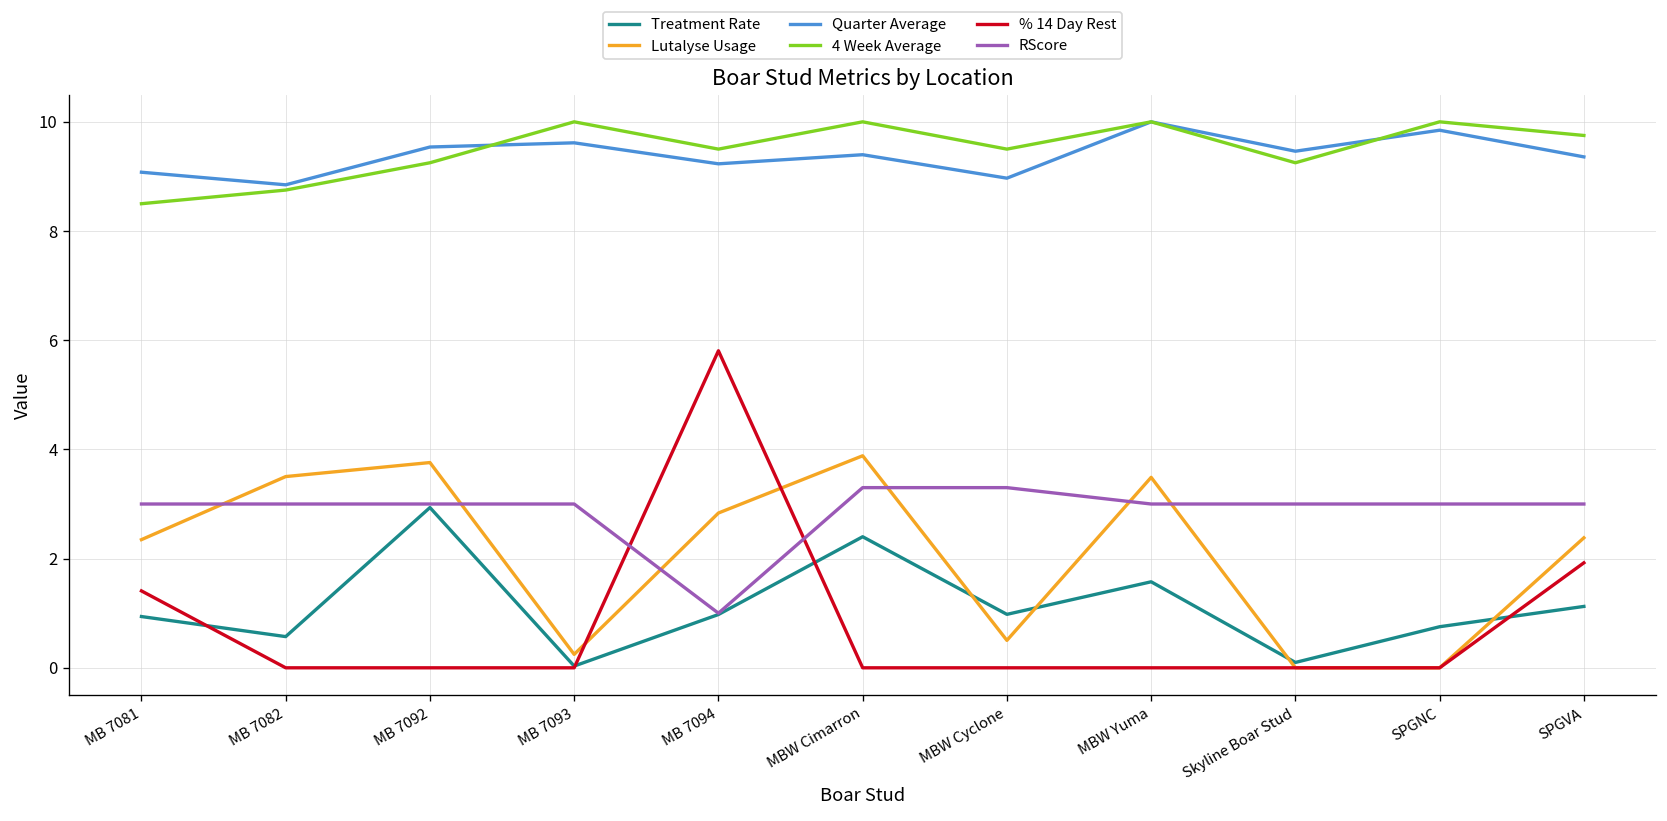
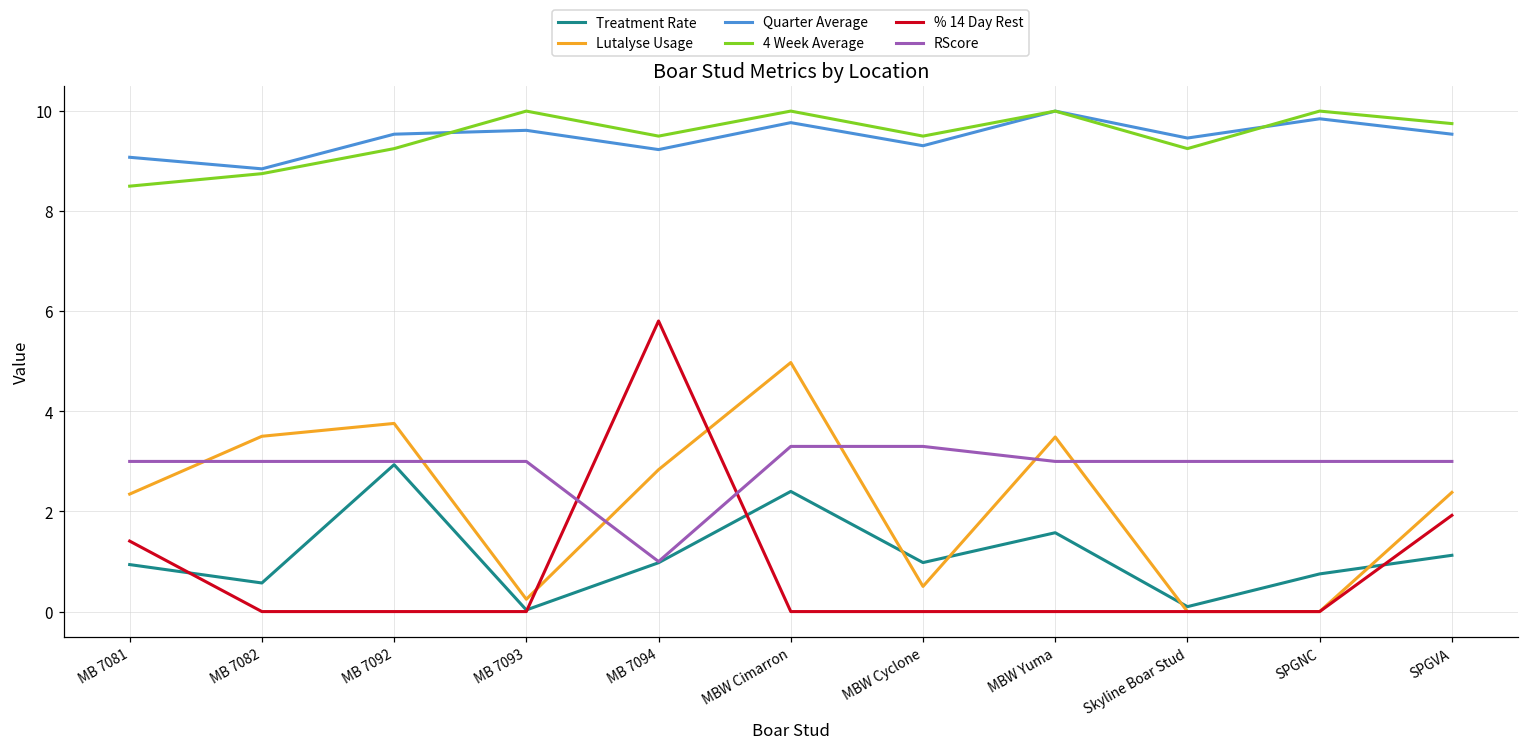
Lutalyse Usage, MBW Cimarron: 3.9 -> 5.0
Quarter Average, MBW Cimarron: 9.4 -> 9.8
Quarter Average, MBW Cyclone: 9.0 -> 9.3
Quarter Average, SPGVA: 9.4 -> 9.5
